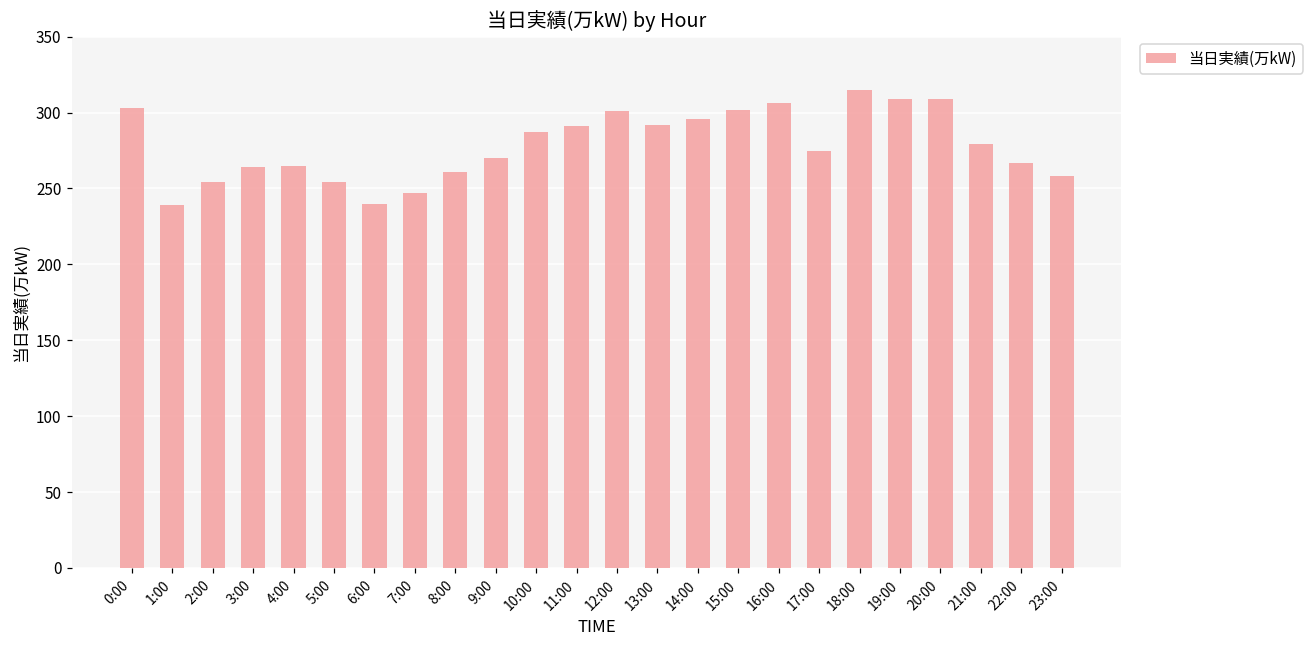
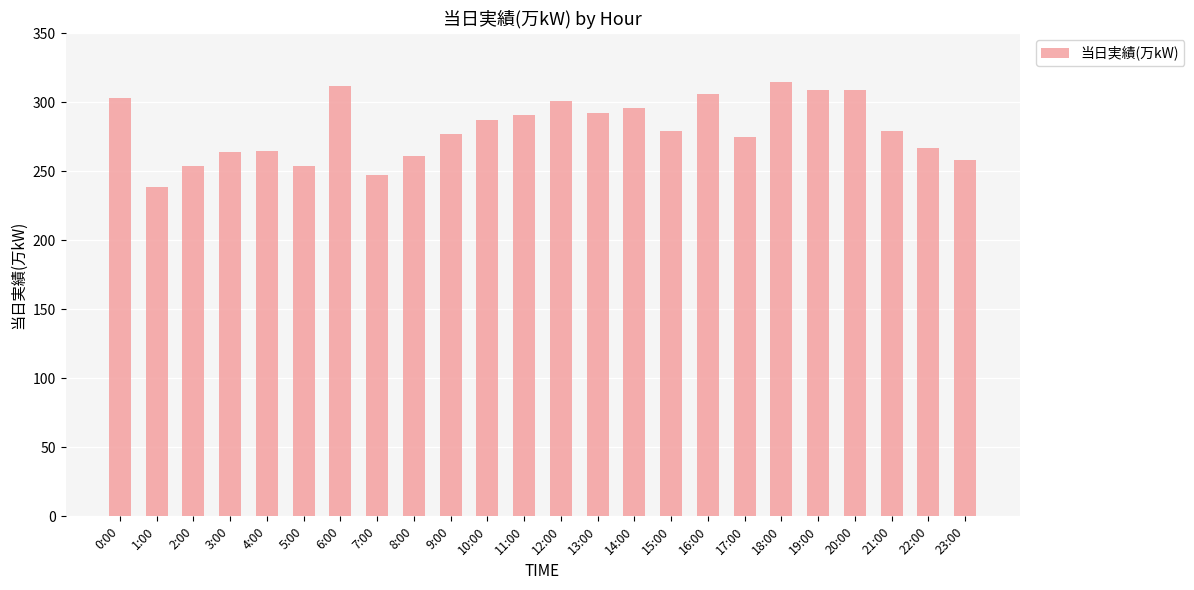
6:00: 240 -> 312
9:00: 270 -> 277
15:00: 302 -> 279
